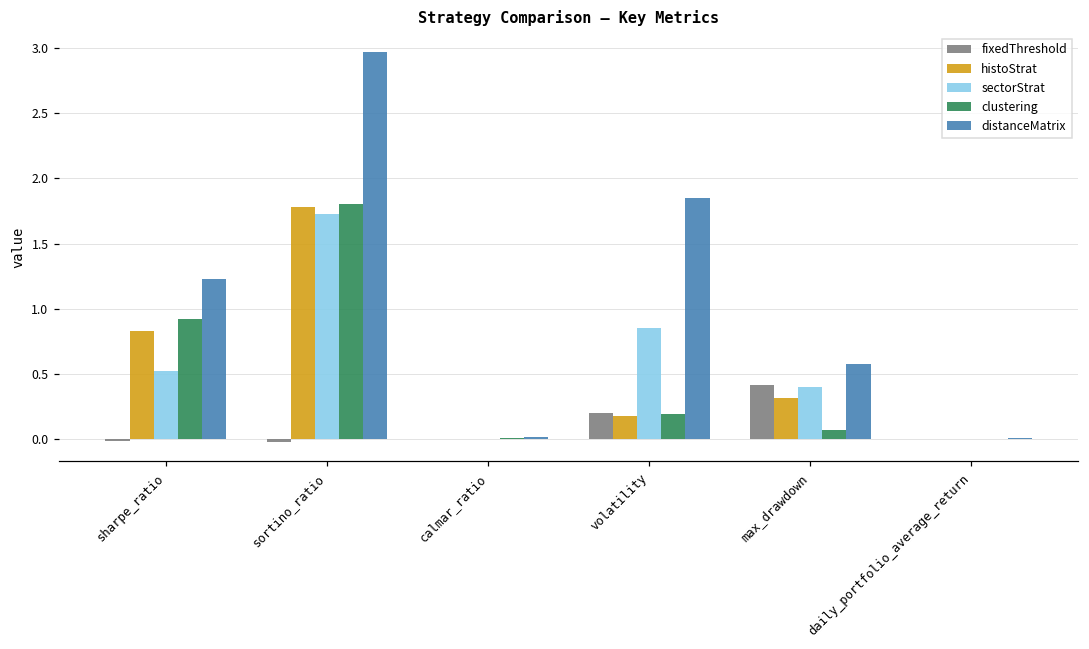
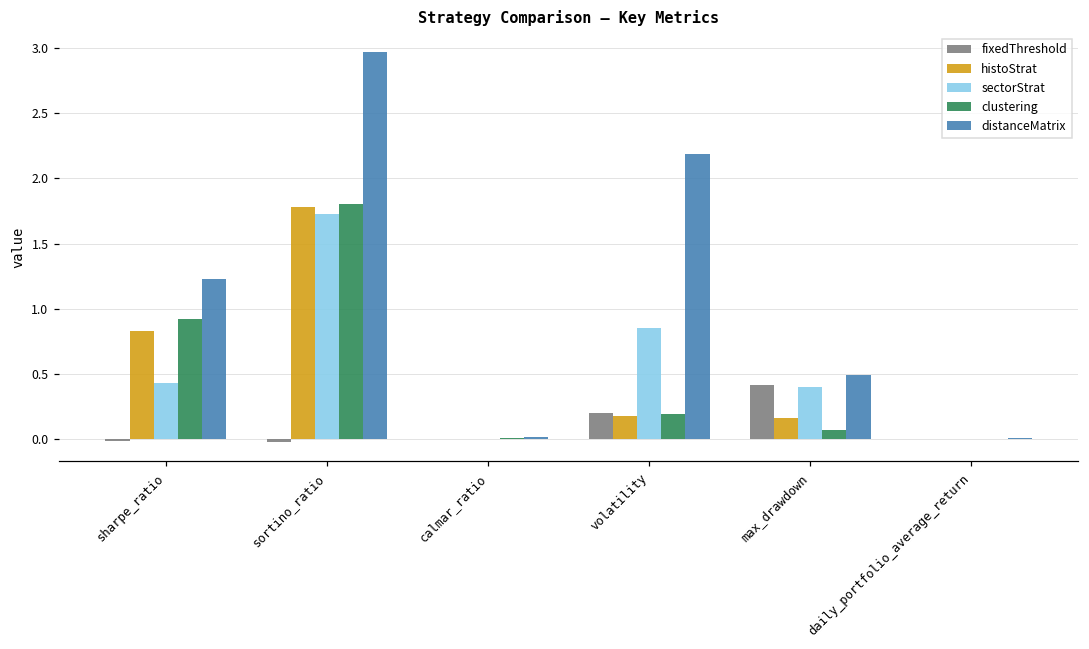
sectorStrat, sharpe_ratio: 0.52 -> 0.43
distanceMatrix, volatility: 1.85 -> 2.19
histoStrat, max_drawdown: 0.32 -> 0.16
distanceMatrix, max_drawdown: 0.58 -> 0.49
